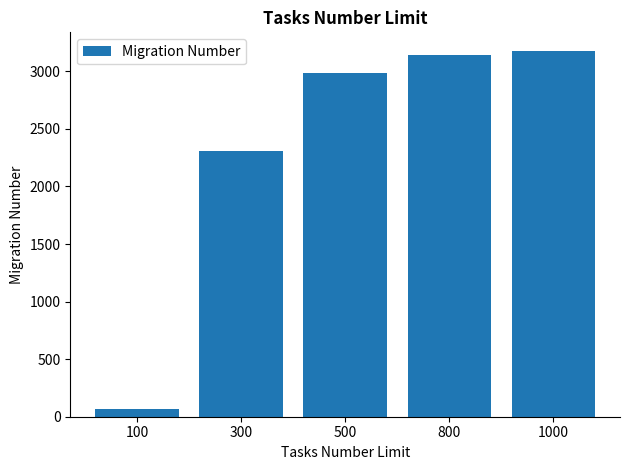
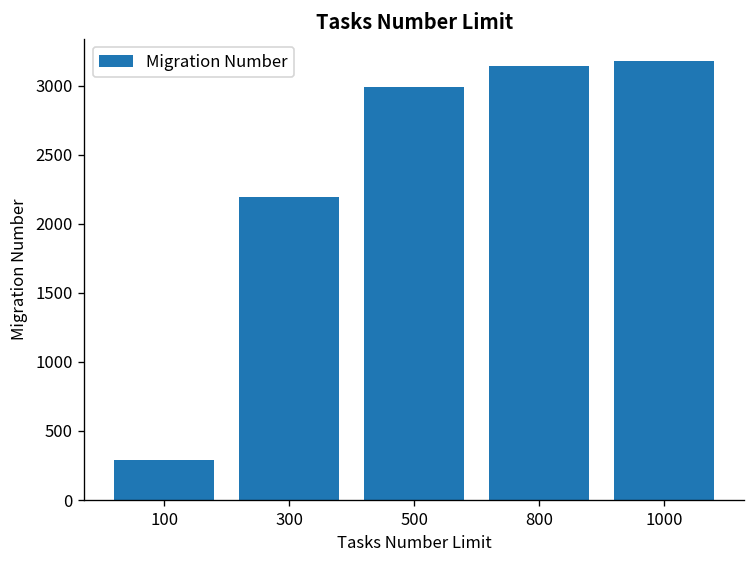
100: 60 -> 290
300: 2310 -> 2190
